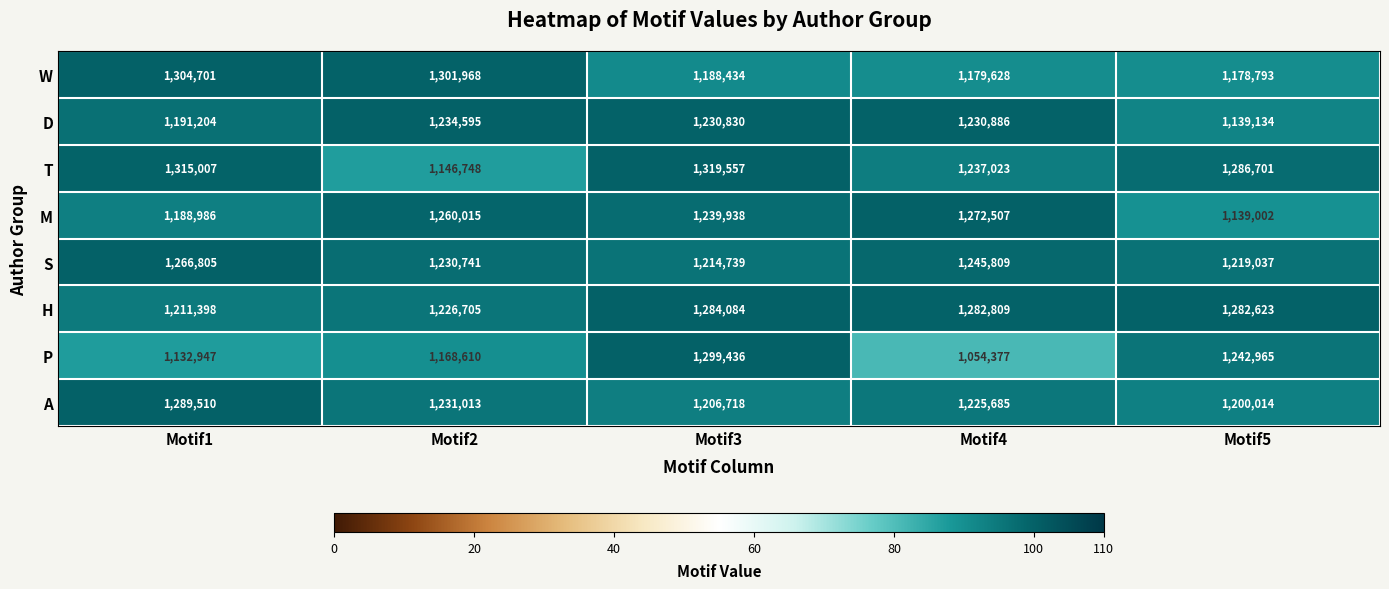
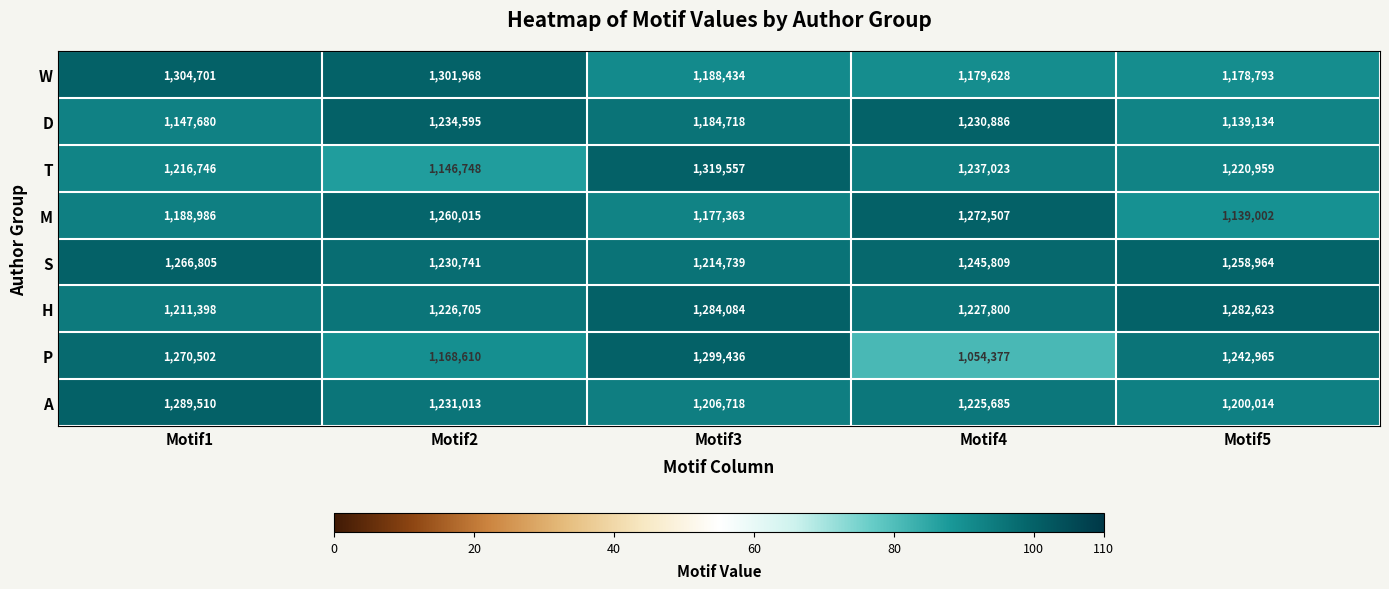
D, Motif1: 1,191,204 -> 1,147,680
D, Motif3: 1,230,830 -> 1,184,718
T, Motif1: 1,315,007 -> 1,216,746
T, Motif5: 1,286,701 -> 1,220,959
M, Motif3: 1,239,938 -> 1,177,363
S, Motif5: 1,219,037 -> 1,258,964
H, Motif4: 1,282,809 -> 1,227,800
P, Motif1: 1,132,947 -> 1,270,502
